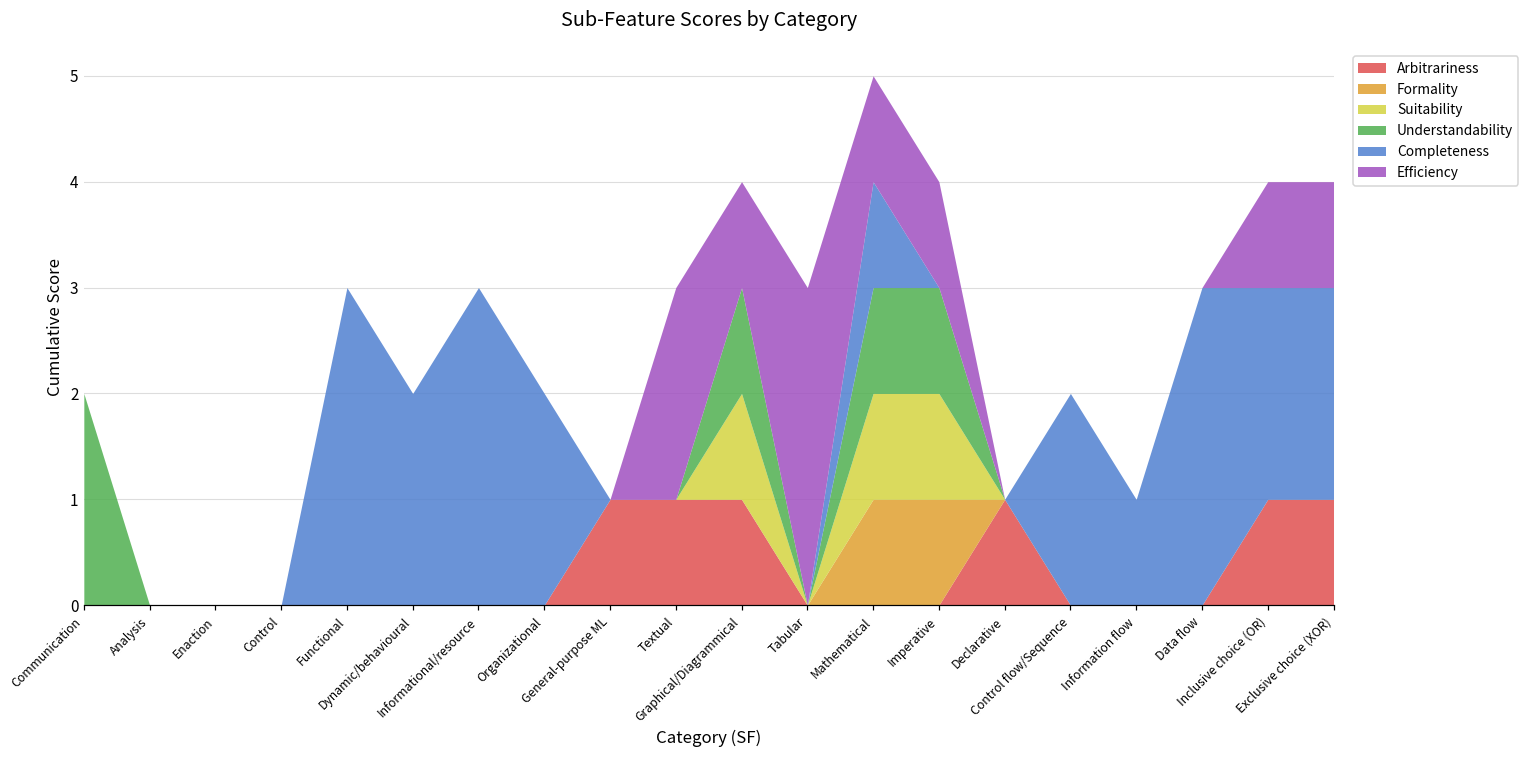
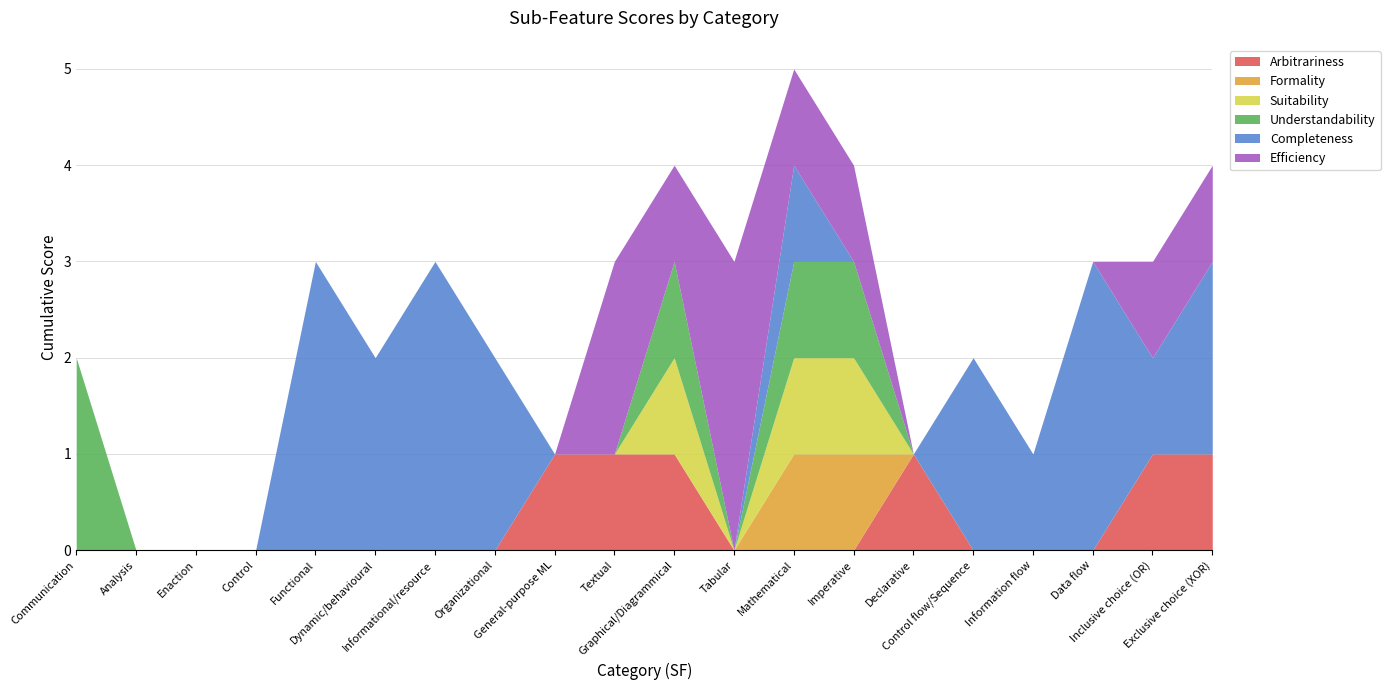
Completeness, Inclusive choice (OR): 2 -> 1
